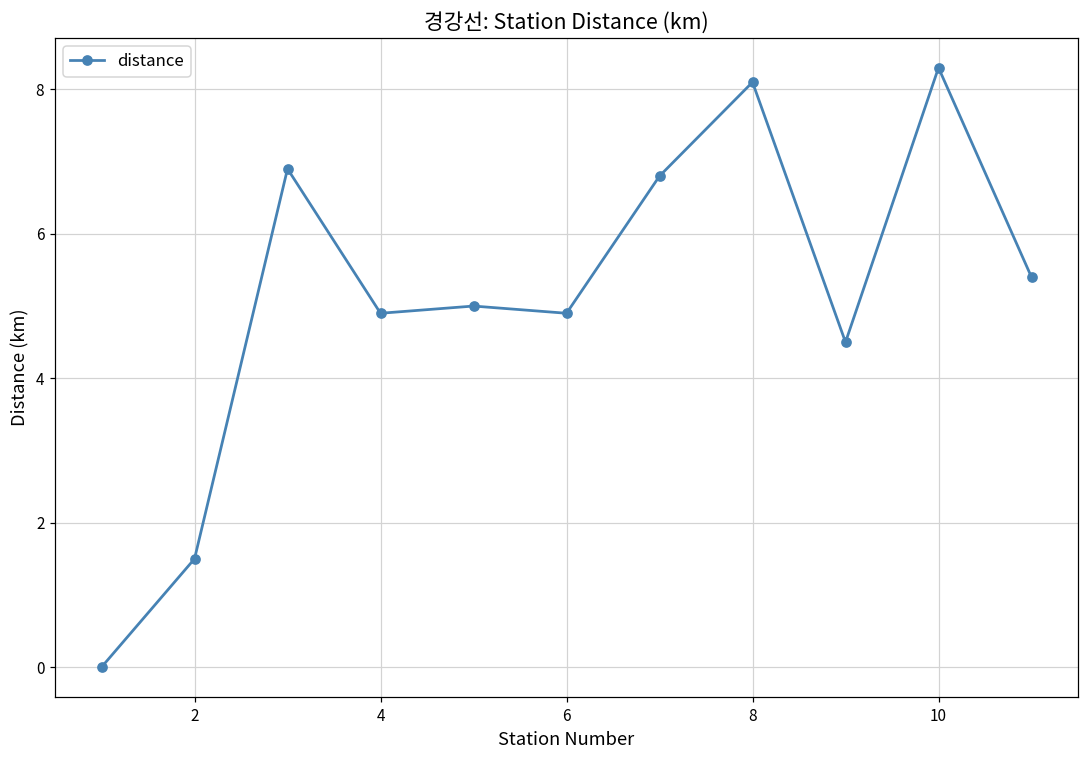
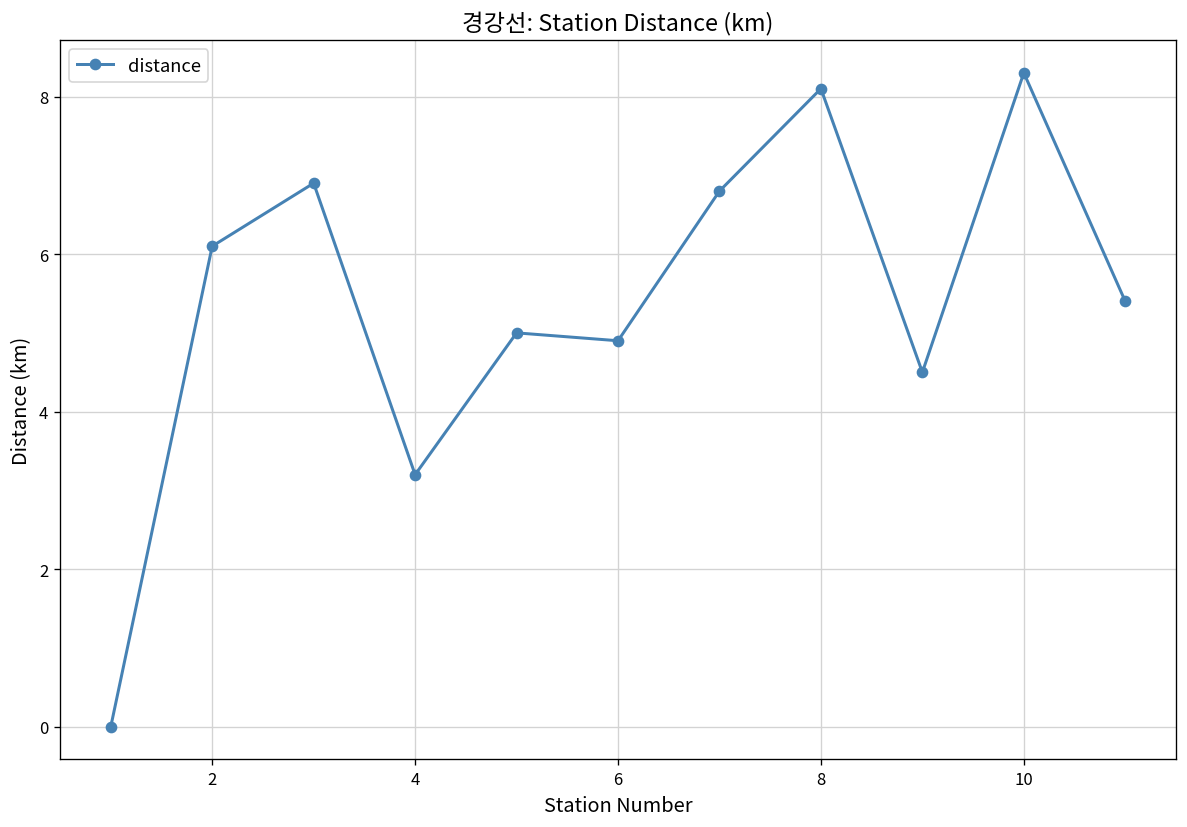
2: 1.5 -> 6.1
4: 4.9 -> 3.2
